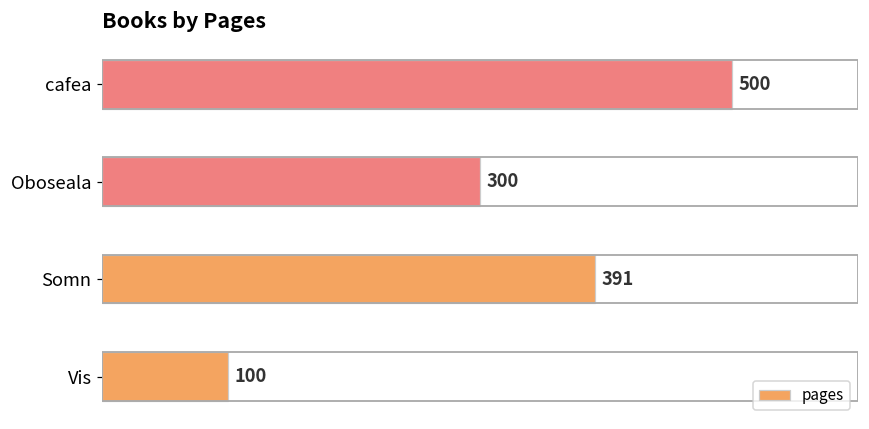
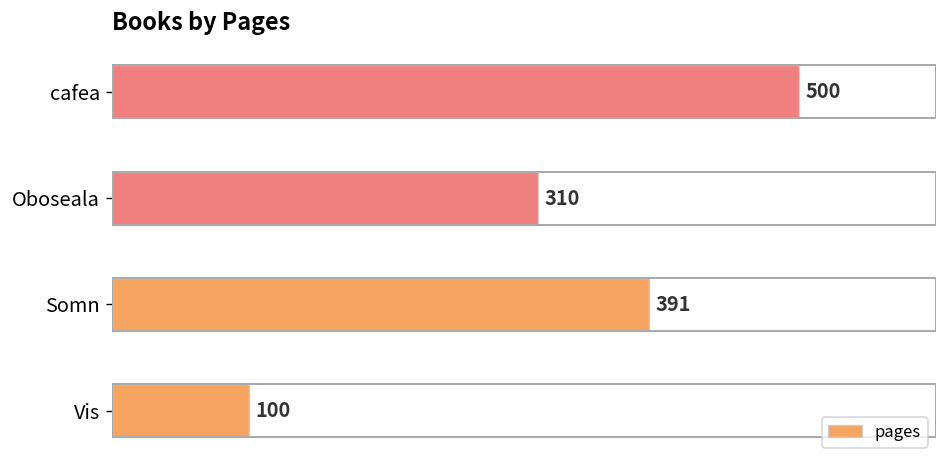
Oboseala: 300 -> 310
